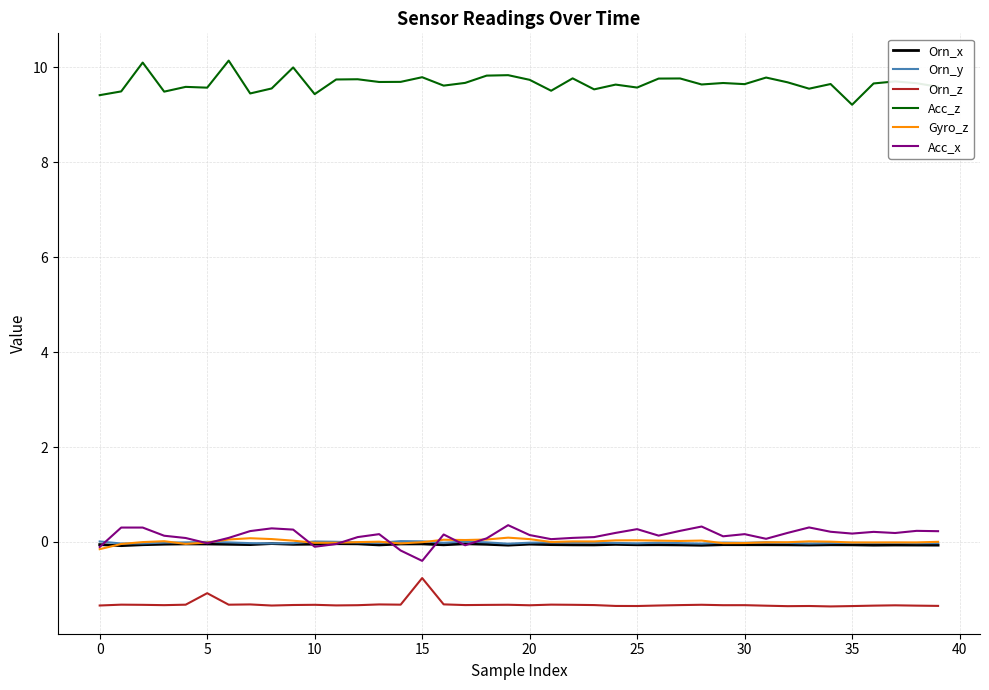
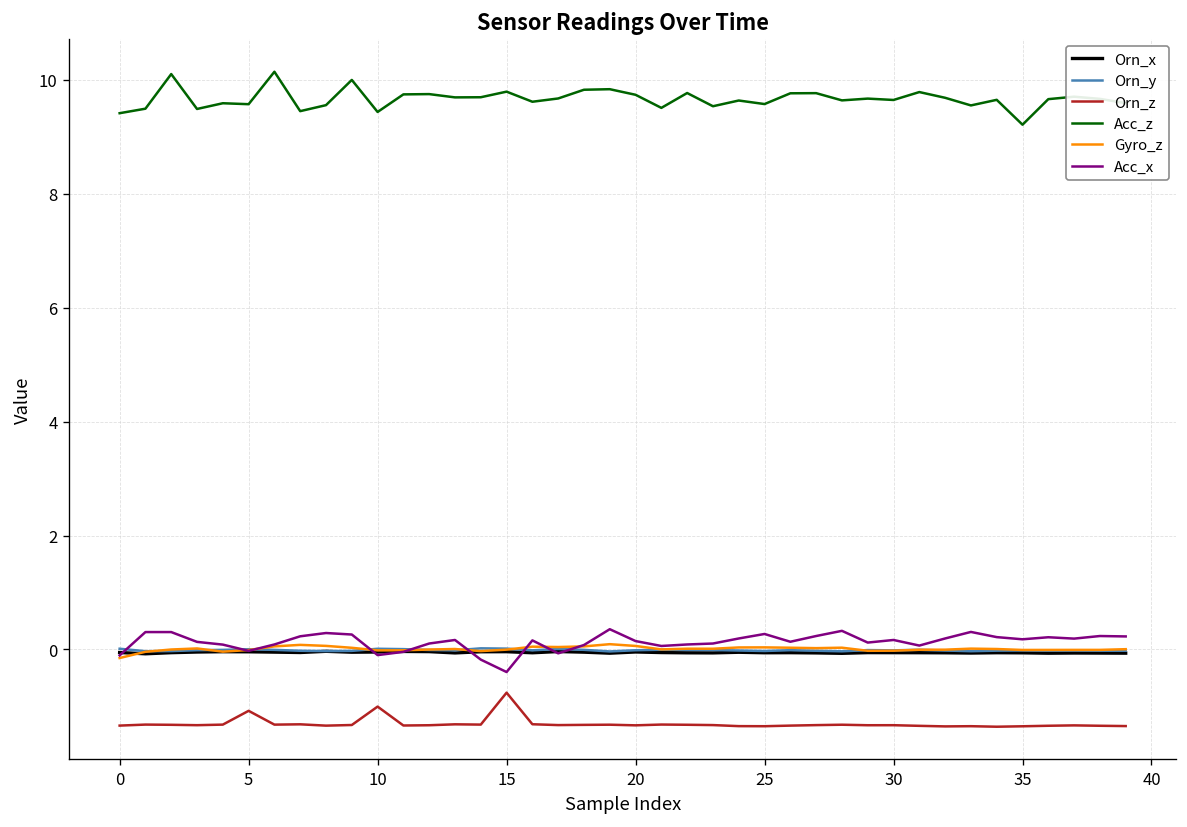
Orn_z, 10: -1.3 -> -1.0
